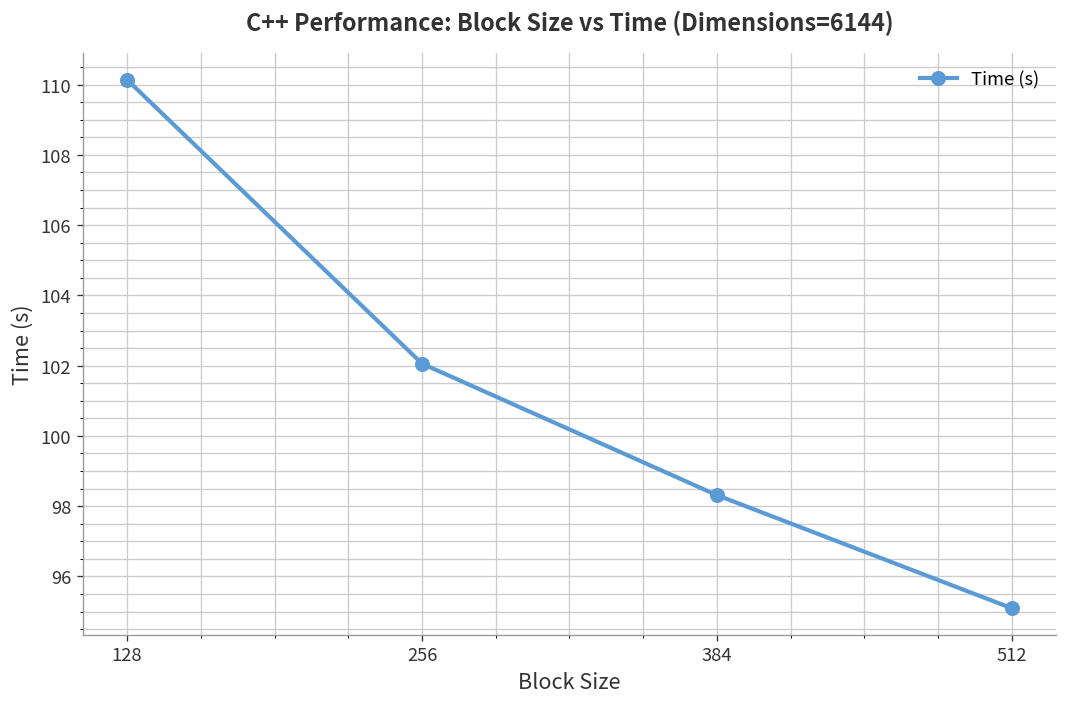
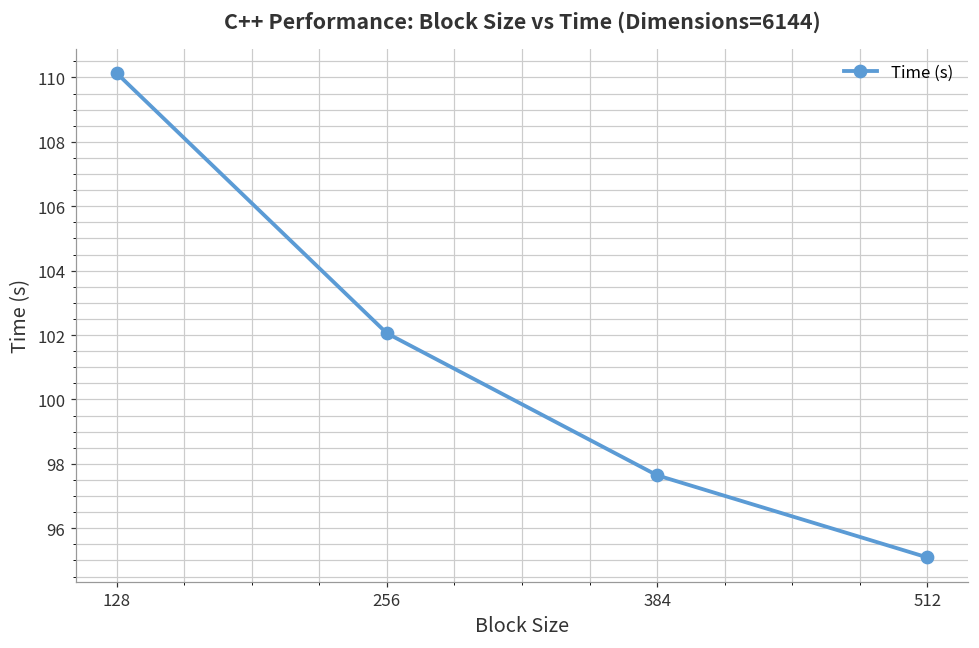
384: 98.3 -> 97.6
